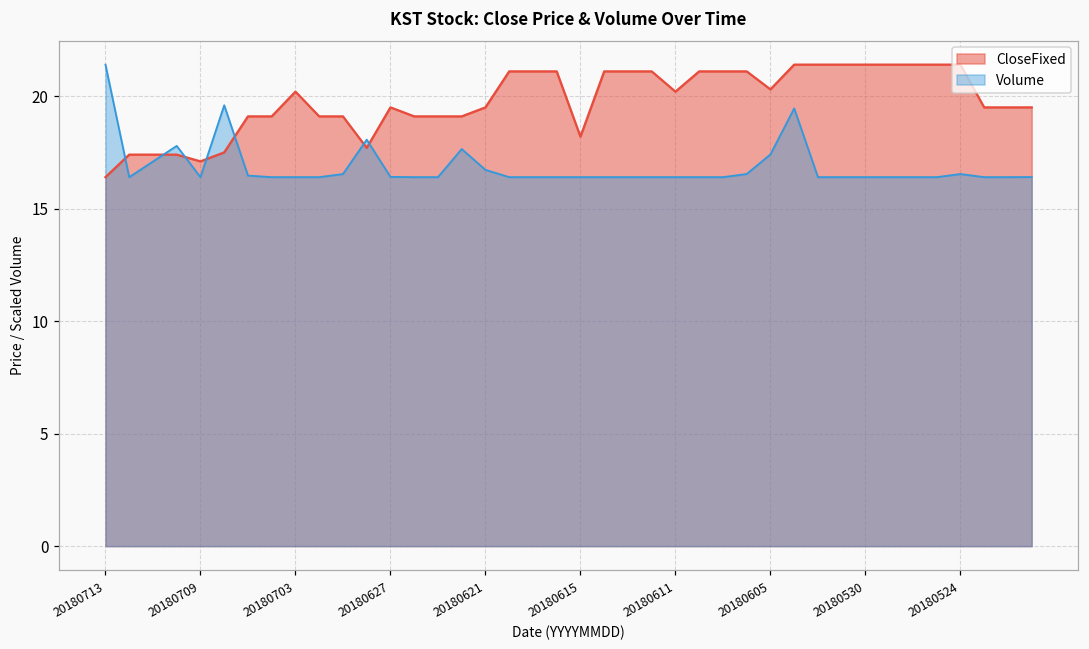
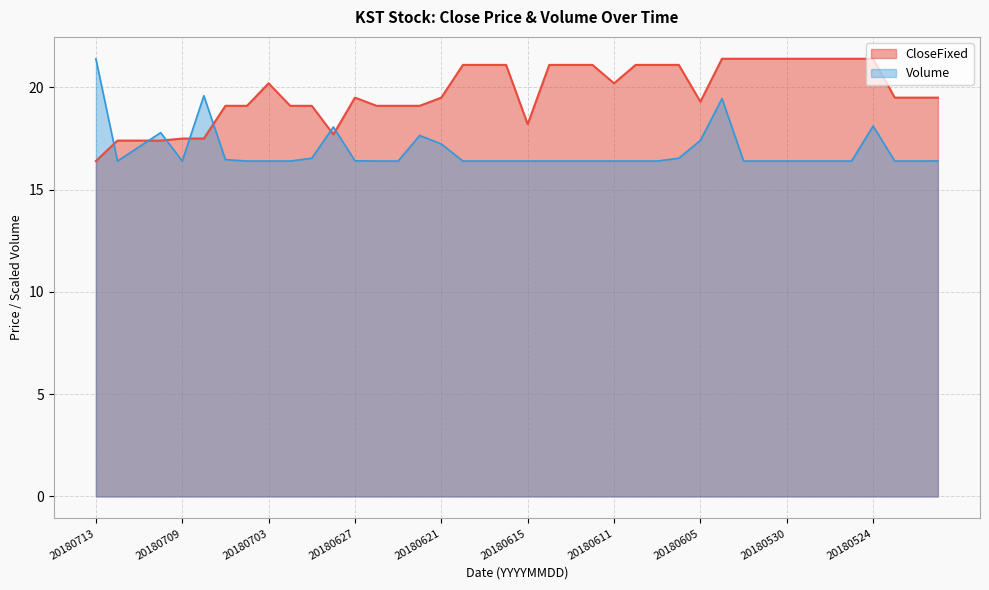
CloseFixed, 20180709: 17.1 -> 17.5
Volume, 20180621: 16.7 -> 17.2
CloseFixed, 20180605: 20.3 -> 19.3
Volume, 20180524: 16.5 -> 18.1
